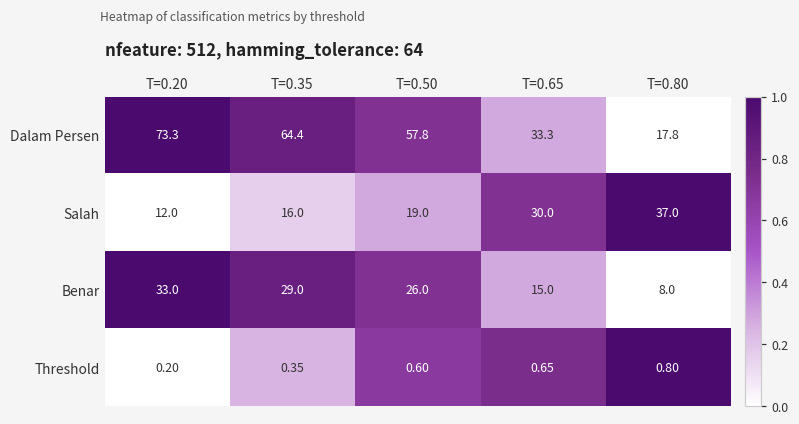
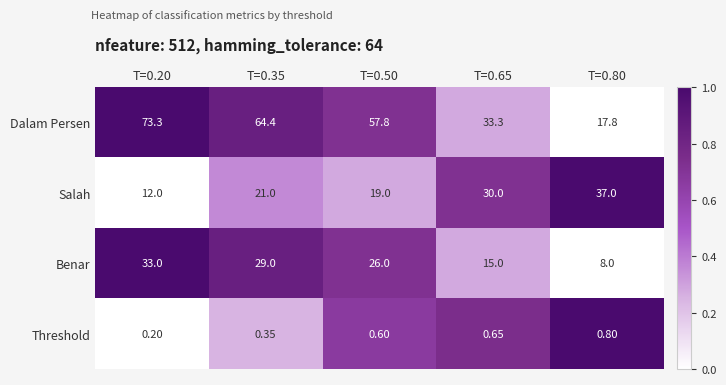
Salah, T=0.35: 16.0 -> 21.0
